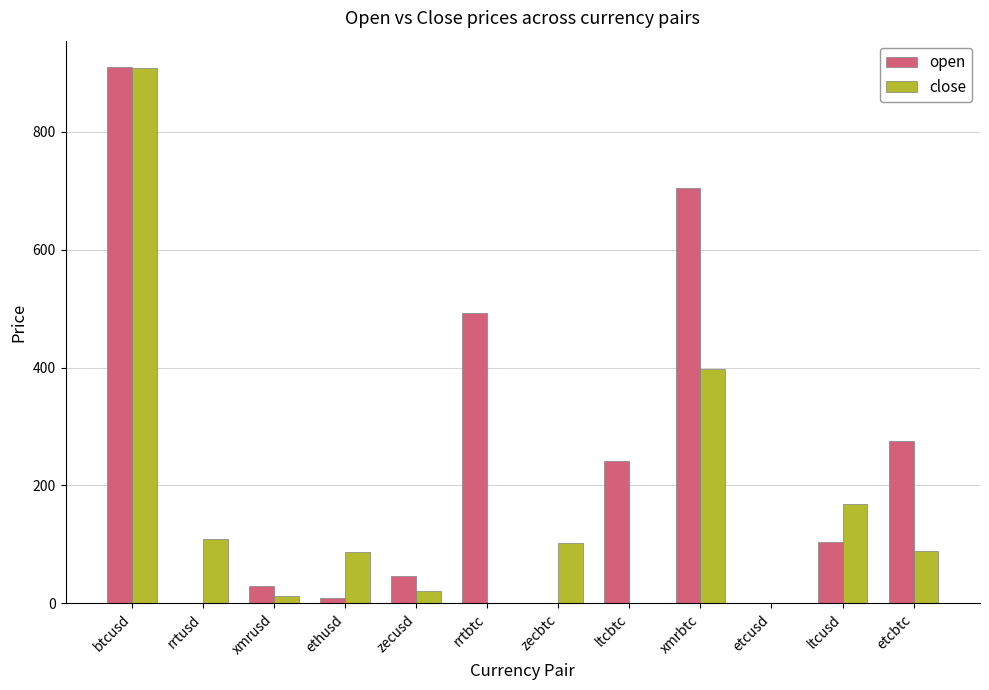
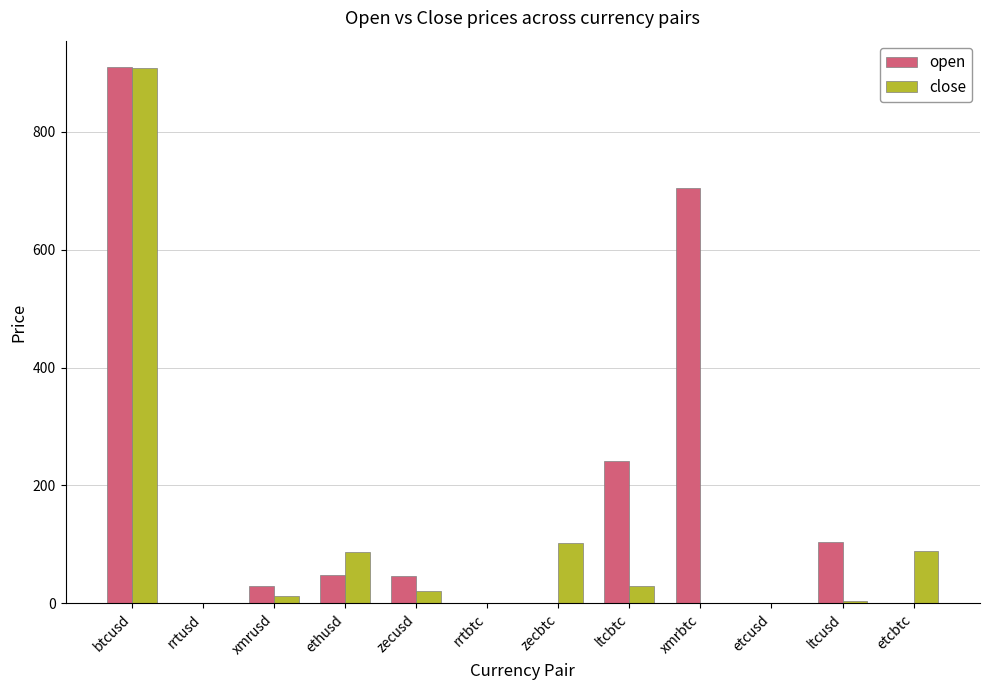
close, rrtusd: 110 -> 0
open, ethusd: 10 -> 50
open, rrtbtc: 490 -> 0
close, ltcbtc: 0 -> 30
close, xmrbtc: 400 -> 0
close, ltcusd: 170 -> 0
open, etcbtc: 270 -> 0
